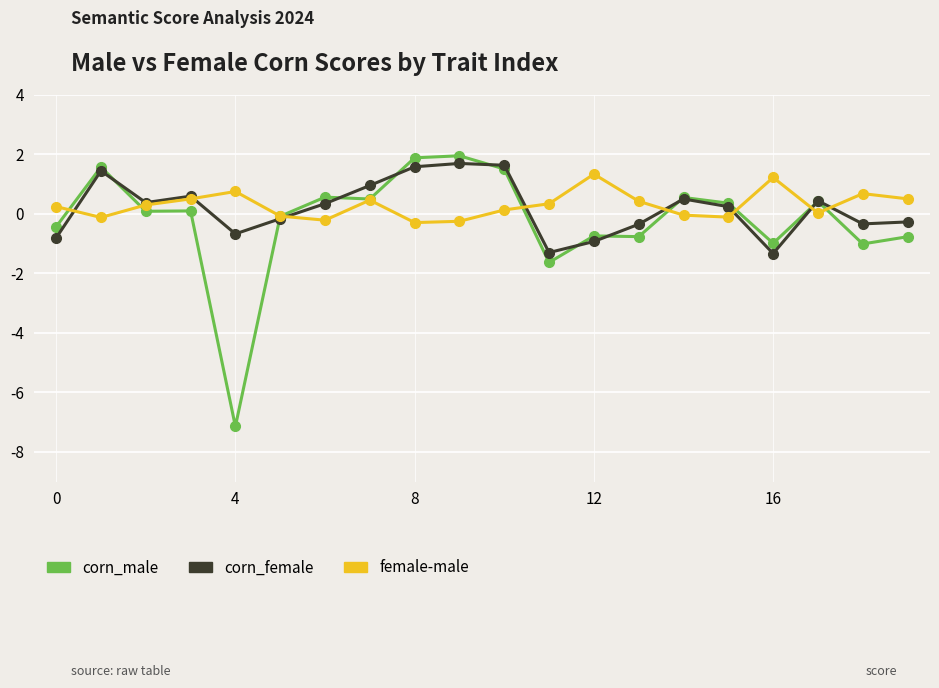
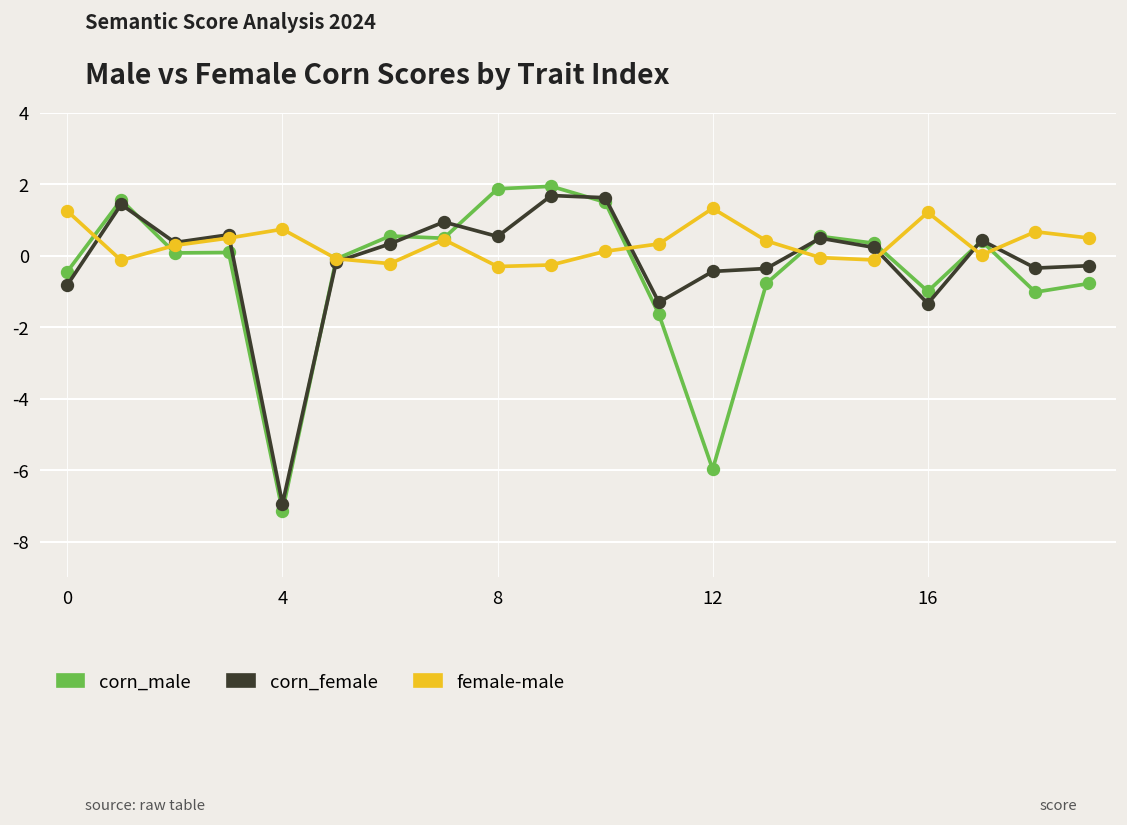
female-male, 0: 0.2 -> 1.2
corn_female, 4: -0.7 -> -6.9
corn_female, 8: 1.6 -> 0.5
corn_male, 12: -0.7 -> -6.0
corn_female, 12: -0.9 -> -0.4
